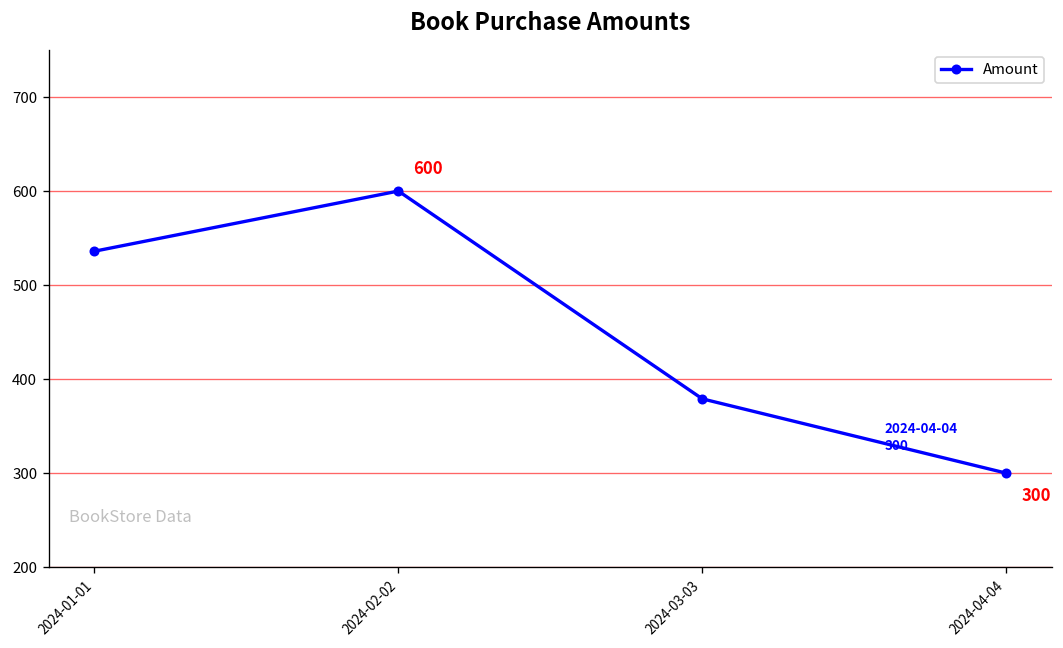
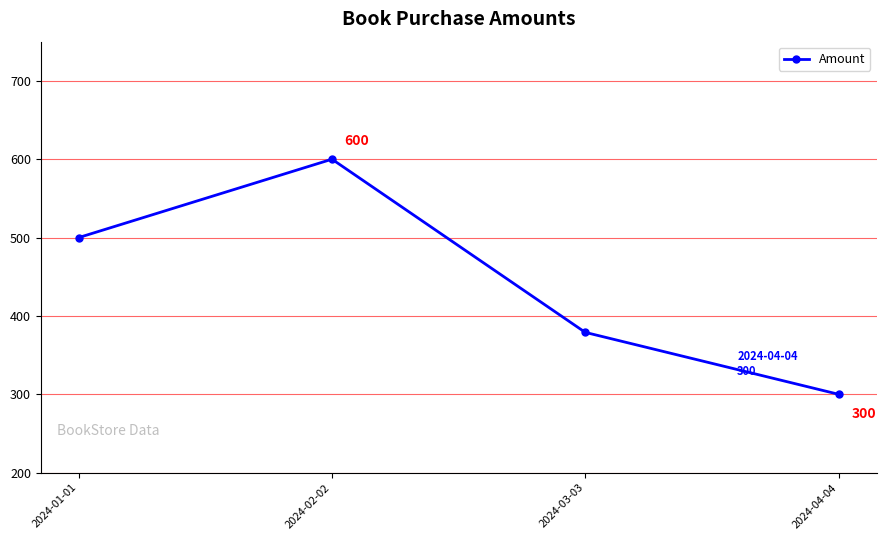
2024-01-01: 540 -> 500
